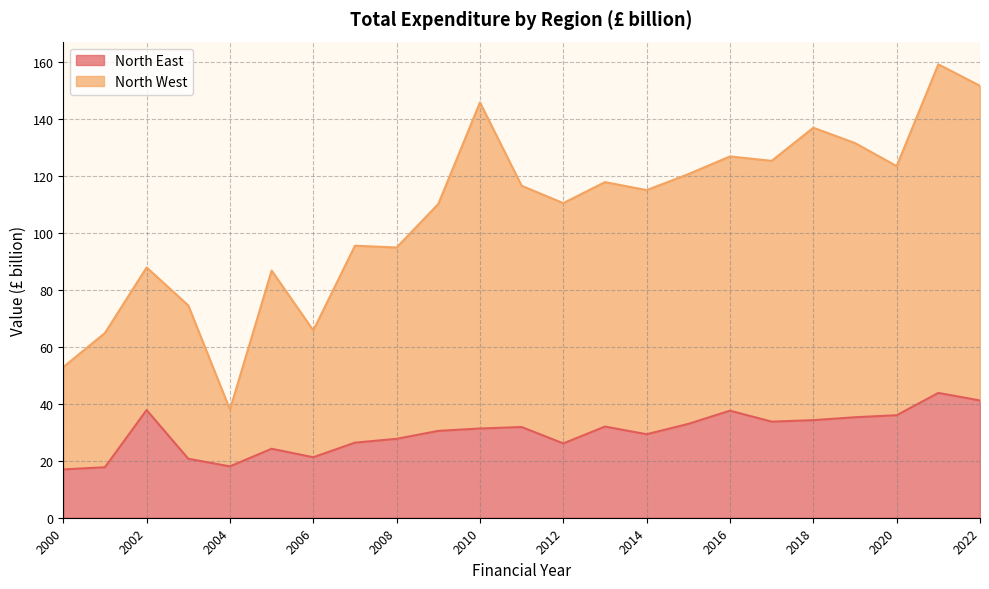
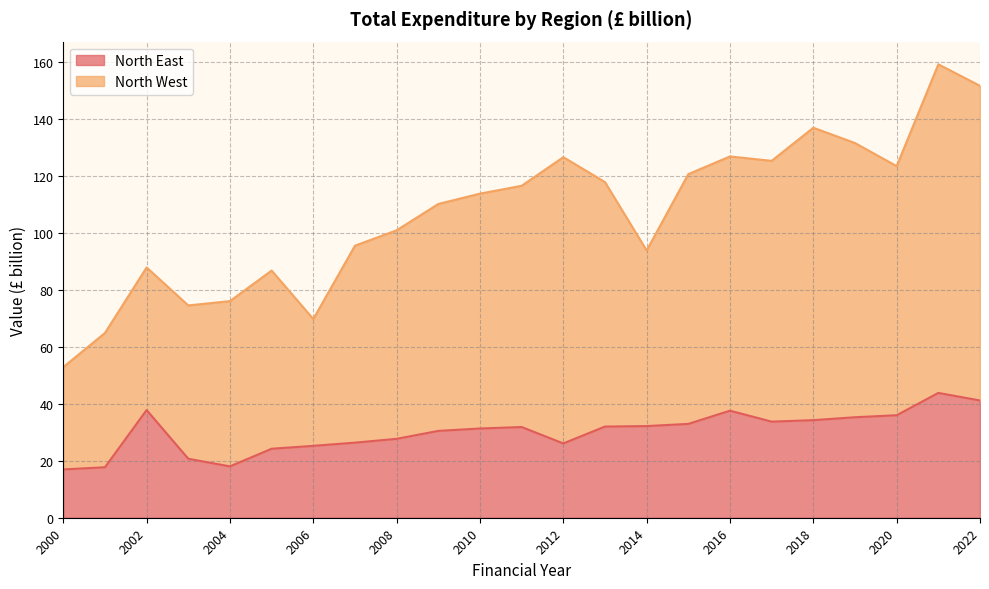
North West, 2004: 20 -> 58
North East, 2006: 21 -> 25
North West, 2008: 67 -> 73
North West, 2010: 114 -> 82
North West, 2012: 84 -> 100
North East, 2014: 29 -> 32
North West, 2014: 86 -> 62
